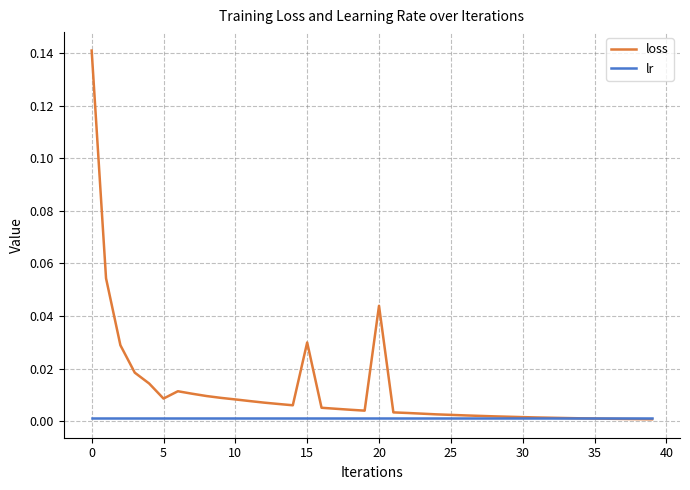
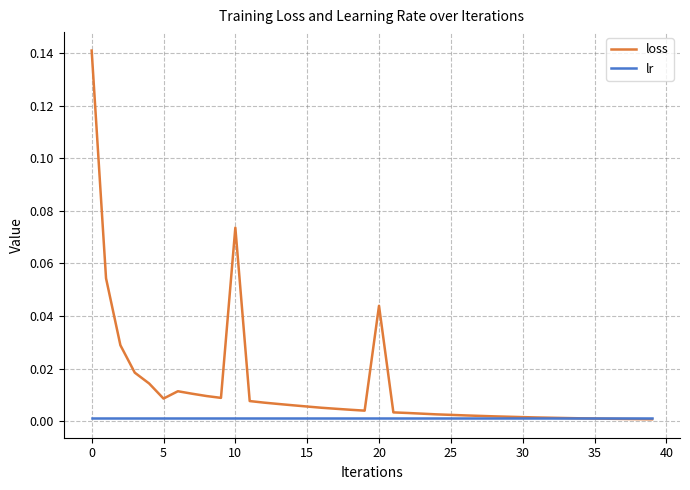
loss, 10: 0.008 -> 0.074
loss, 15: 0.030 -> 0.006
